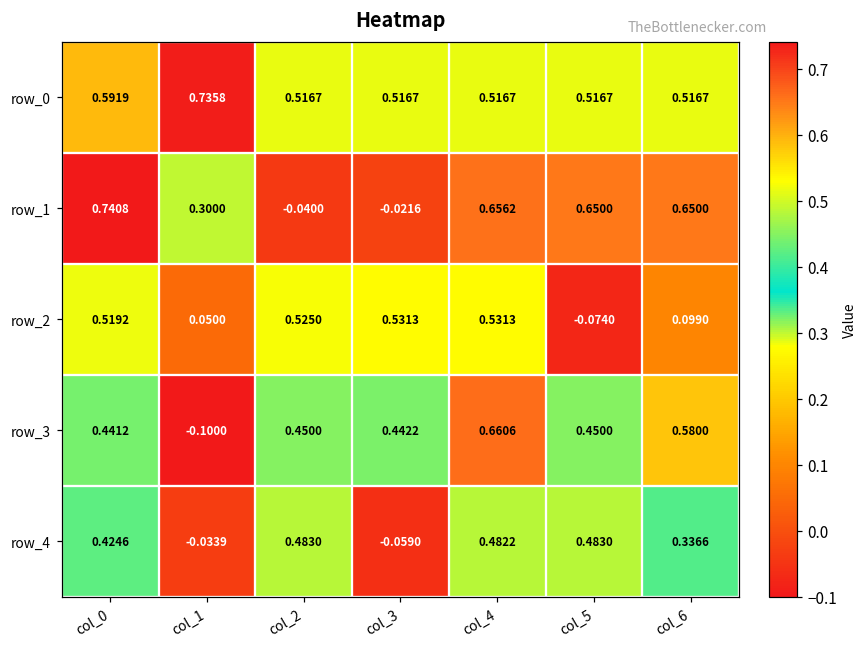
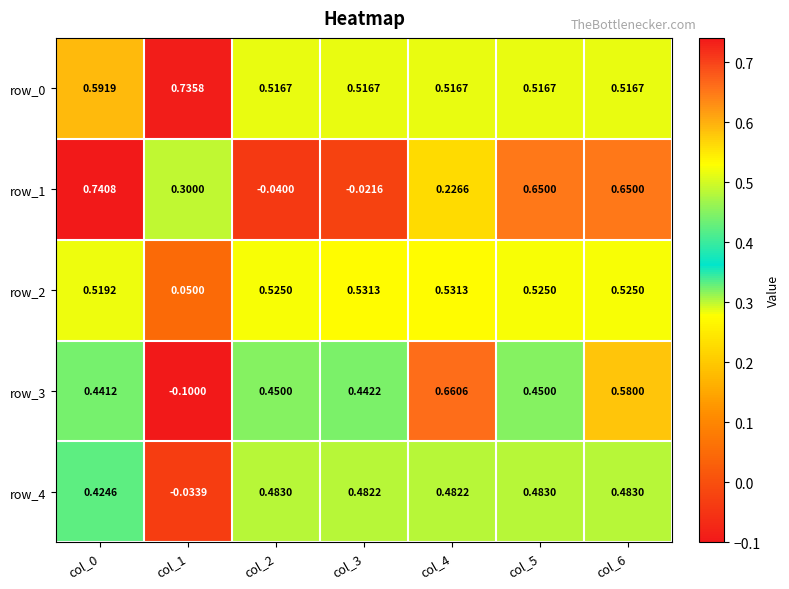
row_1, col_4: 0.6562 -> 0.2266
row_2, col_5: -0.0740 -> 0.5250
row_2, col_6: 0.0990 -> 0.5250
row_4, col_3: -0.0590 -> 0.4822
row_4, col_6: 0.3366 -> 0.4830
